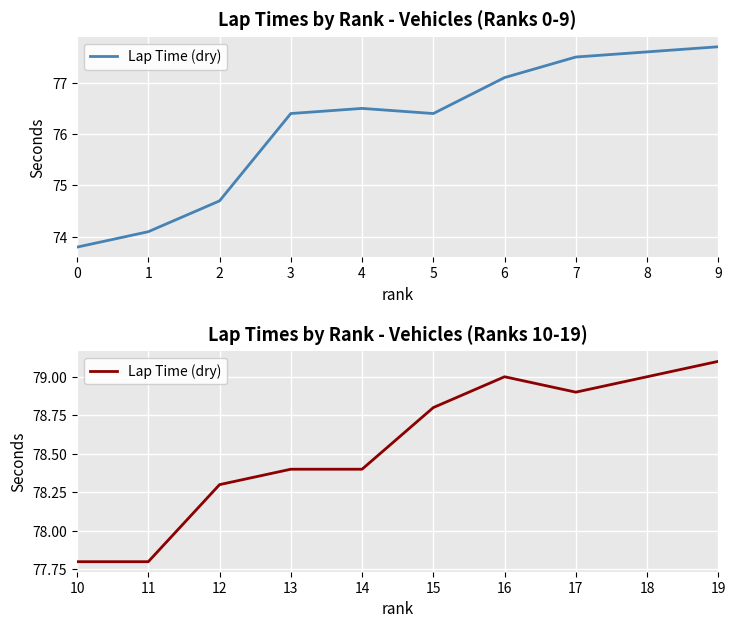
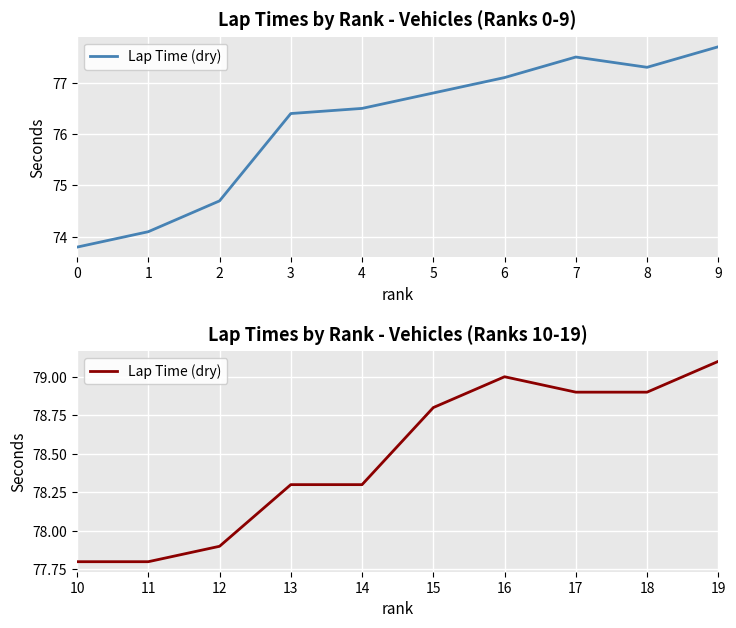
Lap Times by Rank - Vehicles (Ranks 0-9), 5: 76.4 -> 76.8
Lap Times by Rank - Vehicles (Ranks 0-9), 8: 77.6 -> 77.3
Lap Times by Rank - Vehicles (Ranks 10-19), 12: 78.3 -> 77.9
Lap Times by Rank - Vehicles (Ranks 10-19), 13: 78.4 -> 78.3
Lap Times by Rank - Vehicles (Ranks 10-19), 14: 78.4 -> 78.3
Lap Times by Rank - Vehicles (Ranks 10-19), 18: 79.0 -> 78.9
